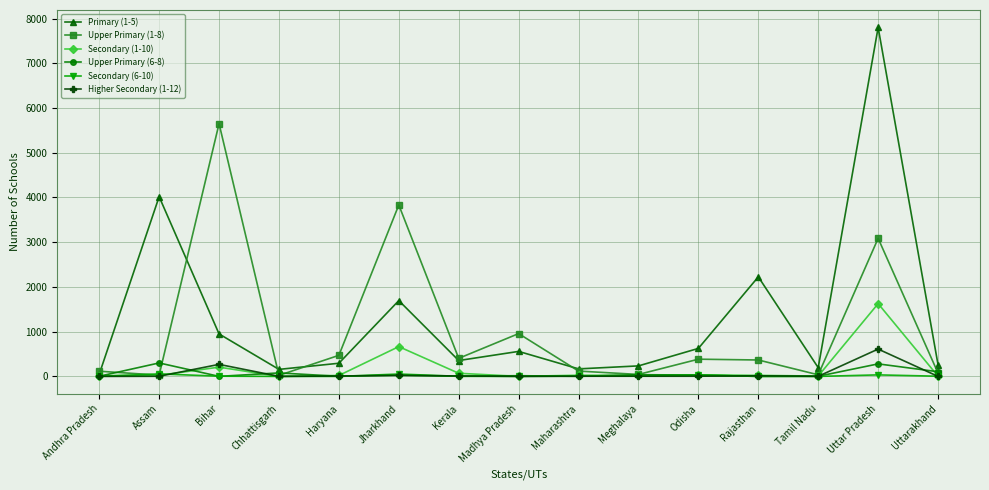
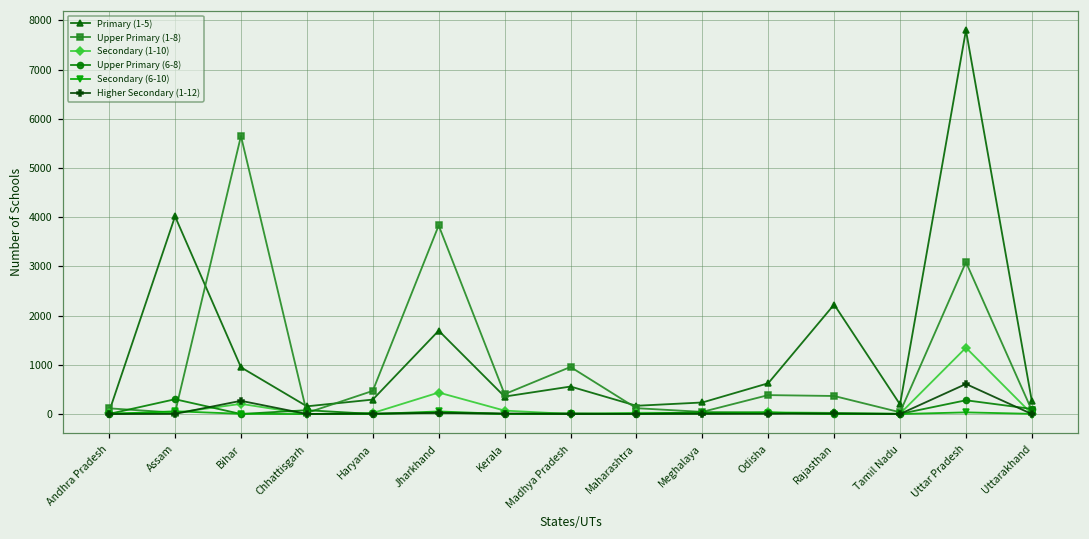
Secondary (1-10), Jharkhand: 700 -> 400
Secondary (1-10), Uttar Pradesh: 1600 -> 1300
